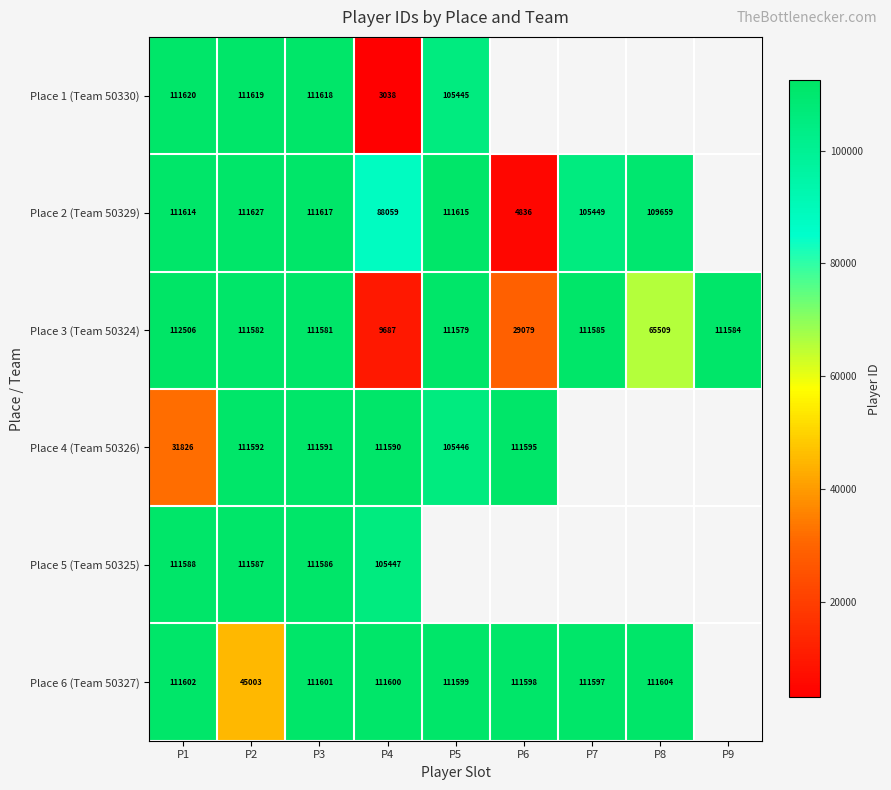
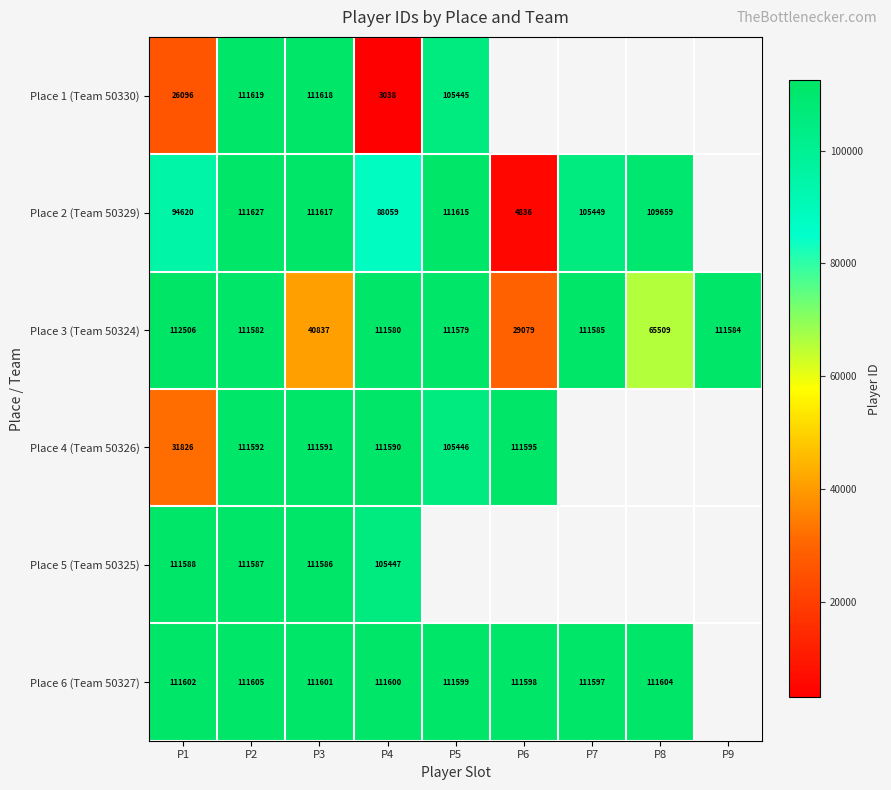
Place 1 (Team 50330), P1: 111620 -> 26096
Place 2 (Team 50329), P1: 111614 -> 94620
Place 3 (Team 50324), P3: 111581 -> 40837
Place 3 (Team 50324), P4: 9687 -> 111580
Place 6 (Team 50327), P2: 45003 -> 111605
